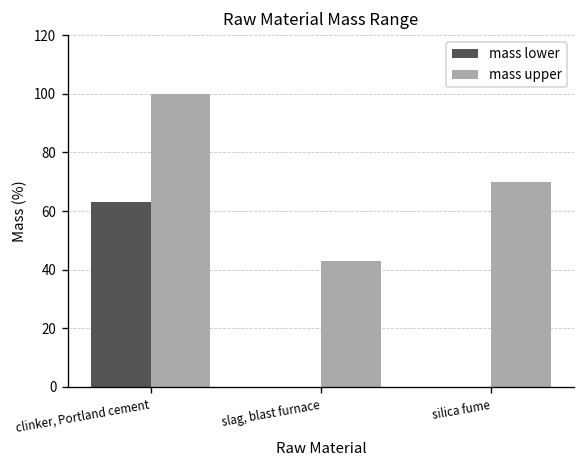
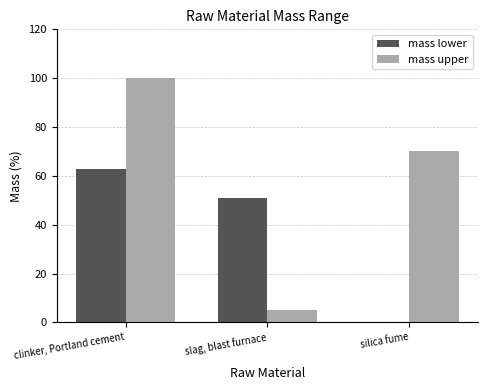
mass lower, slag, blast furnace: 0 -> 51
mass upper, slag, blast furnace: 43 -> 5
